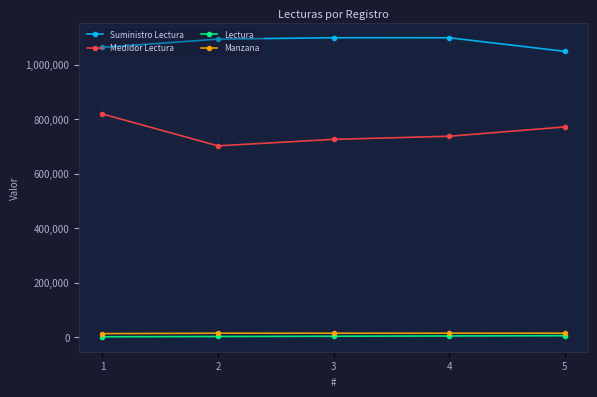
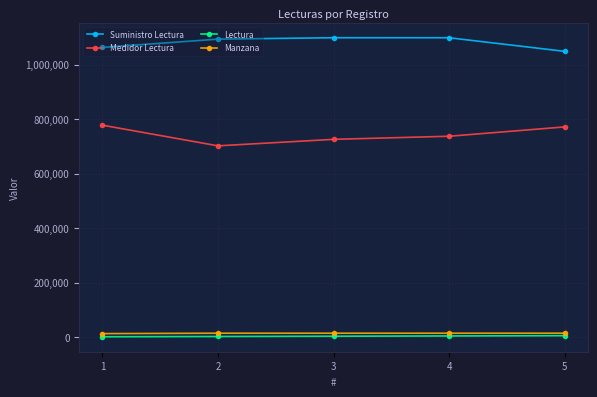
Medidor Lectura, 1: 820,000 -> 780,000
